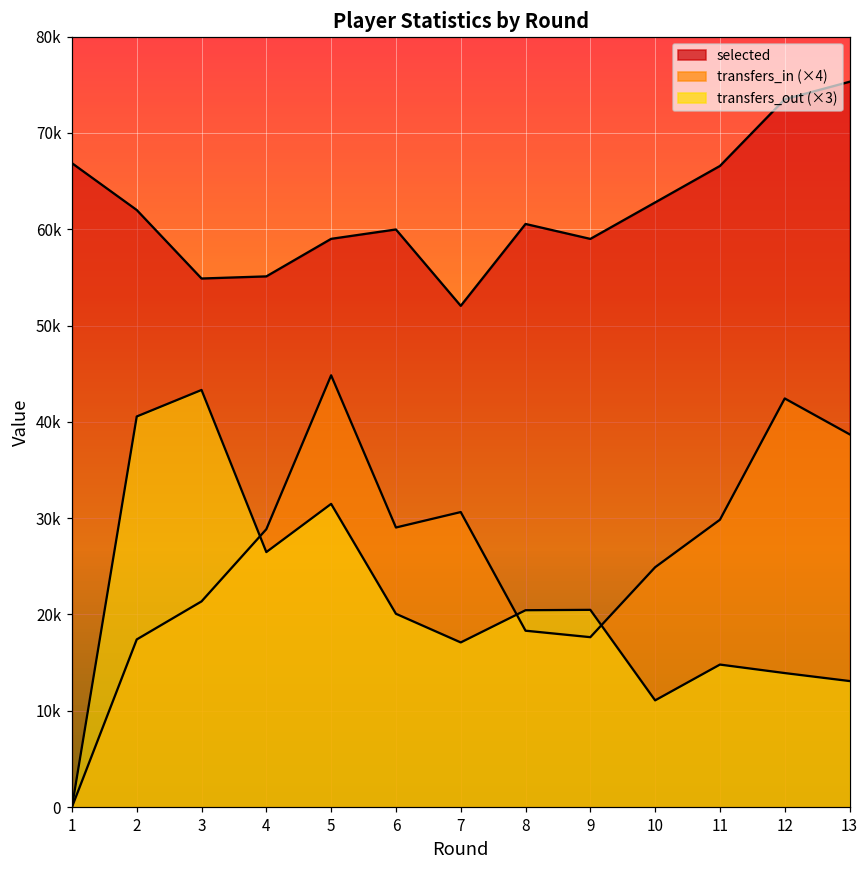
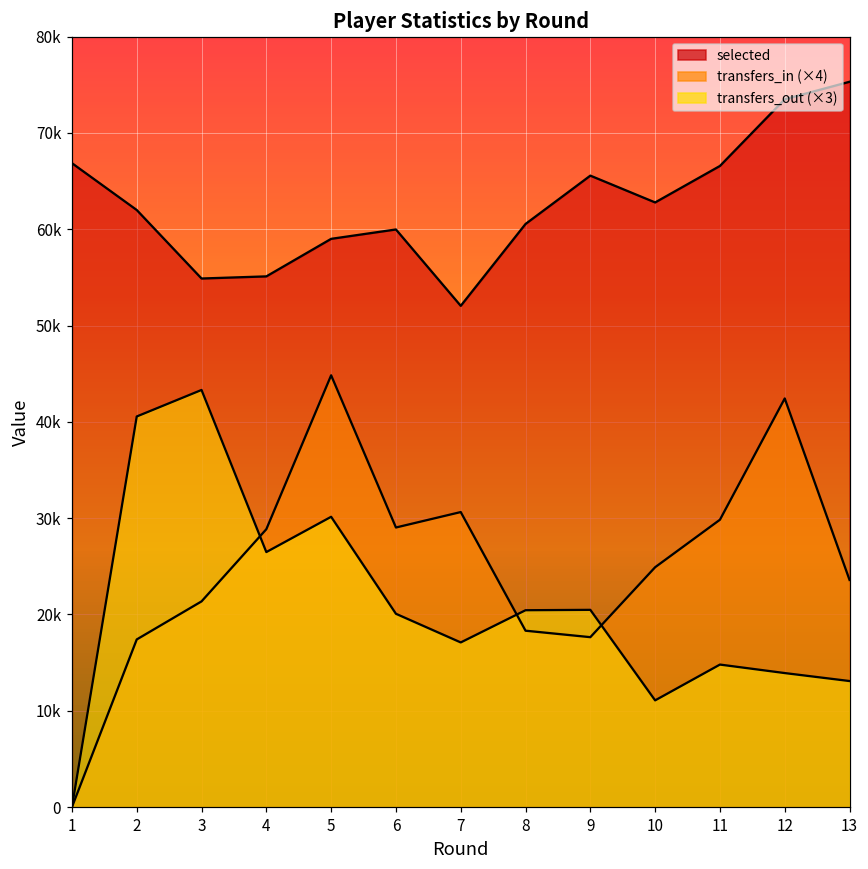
transfers_out (×3), 5: 31000 -> 30000
selected, 9: 59000 -> 66000
transfers_in (×4), 13: 39000 -> 24000
